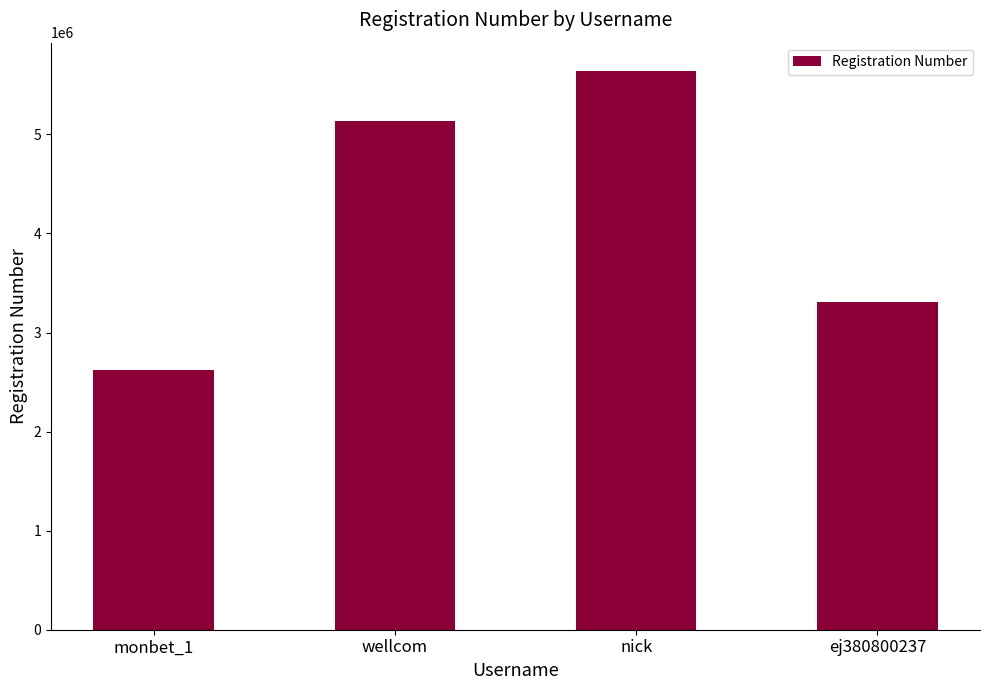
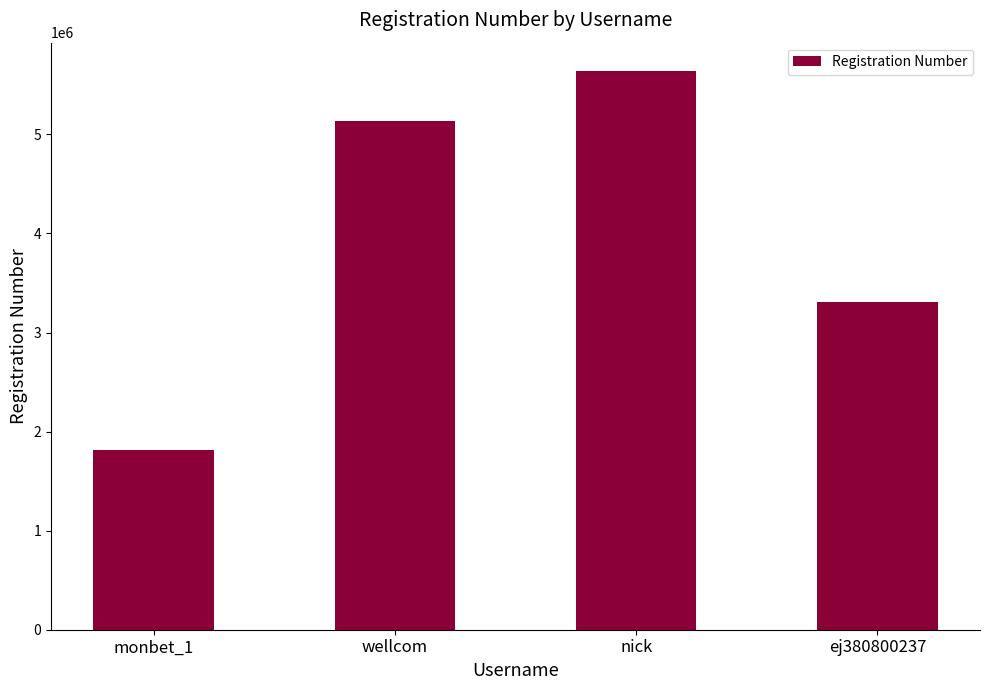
monbet_1: 2600000 -> 1800000
